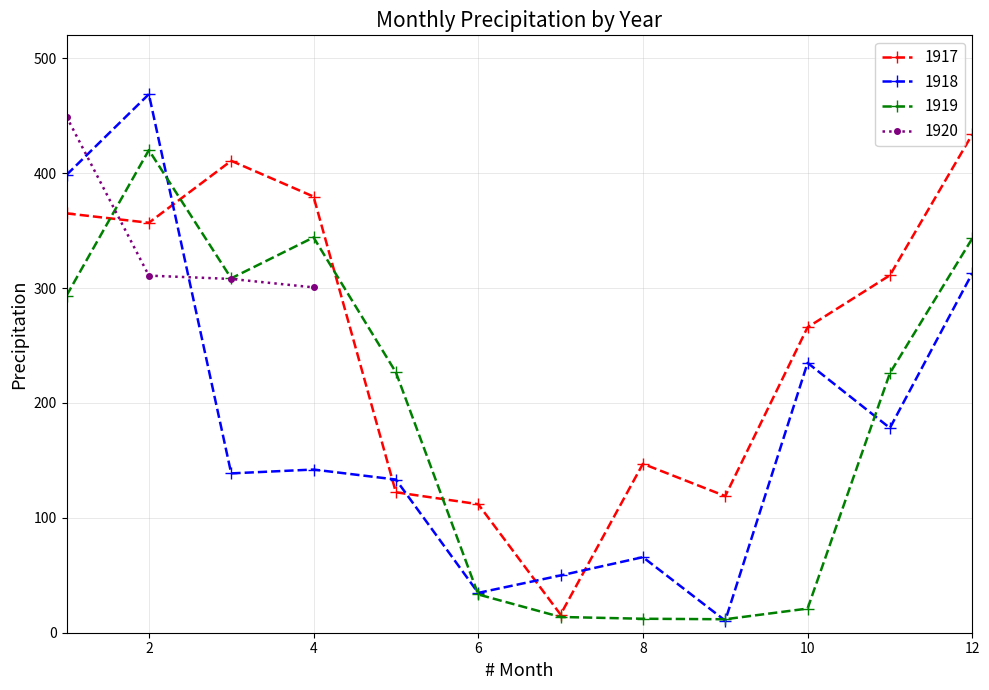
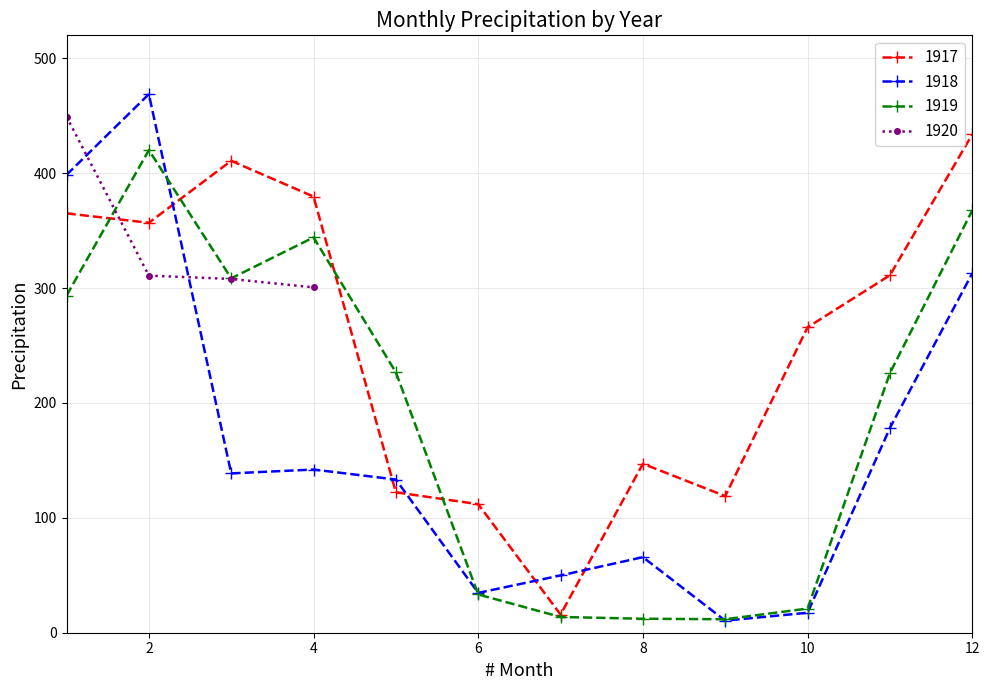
1918, 10: 235 -> 17
1919, 12: 343 -> 368
